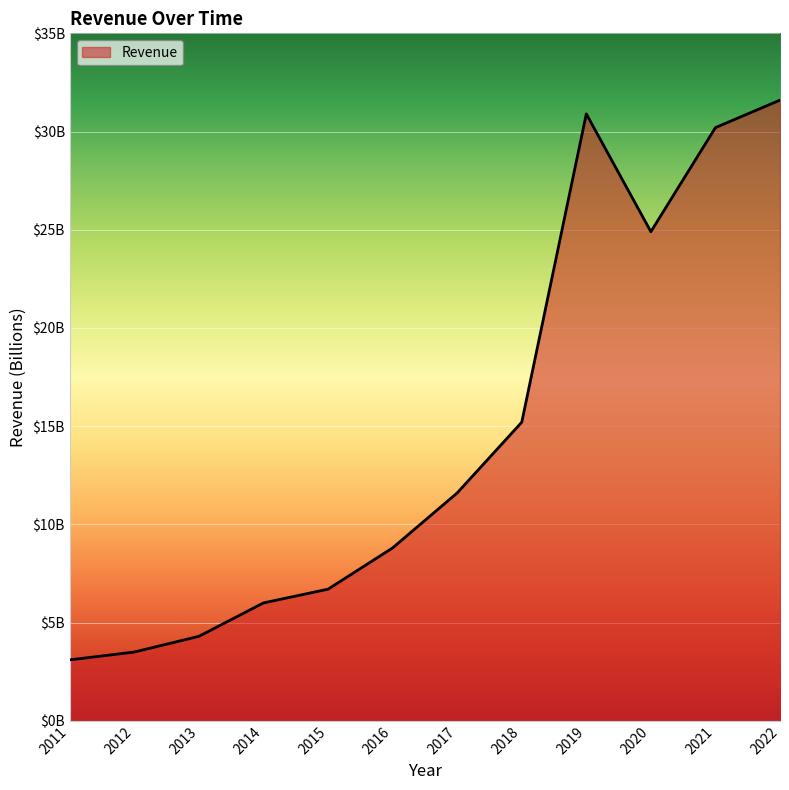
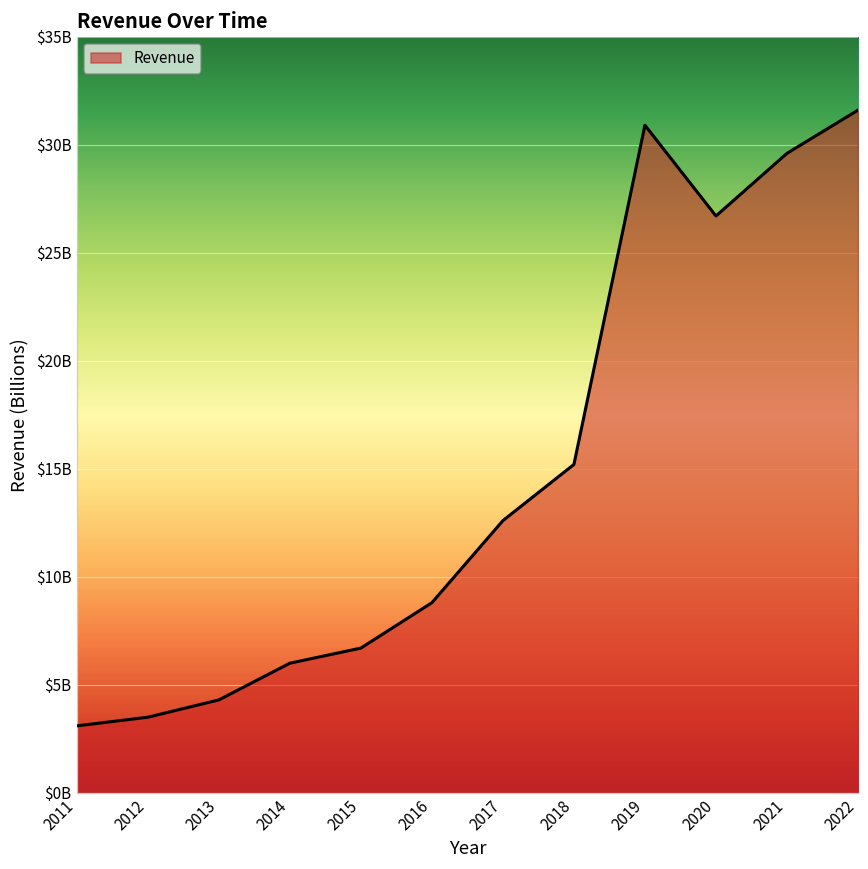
2017: $11600000000 -> $12600000000
2020: $24900000000 -> $26700000000
2021: $30200000000 -> $29600000000
